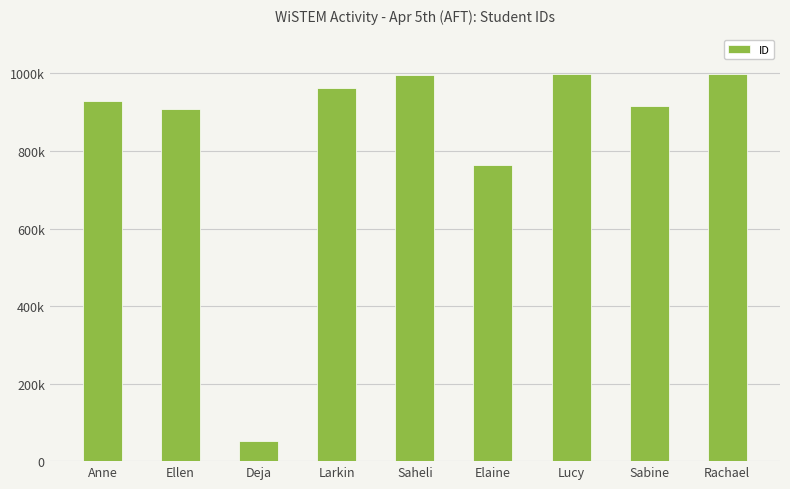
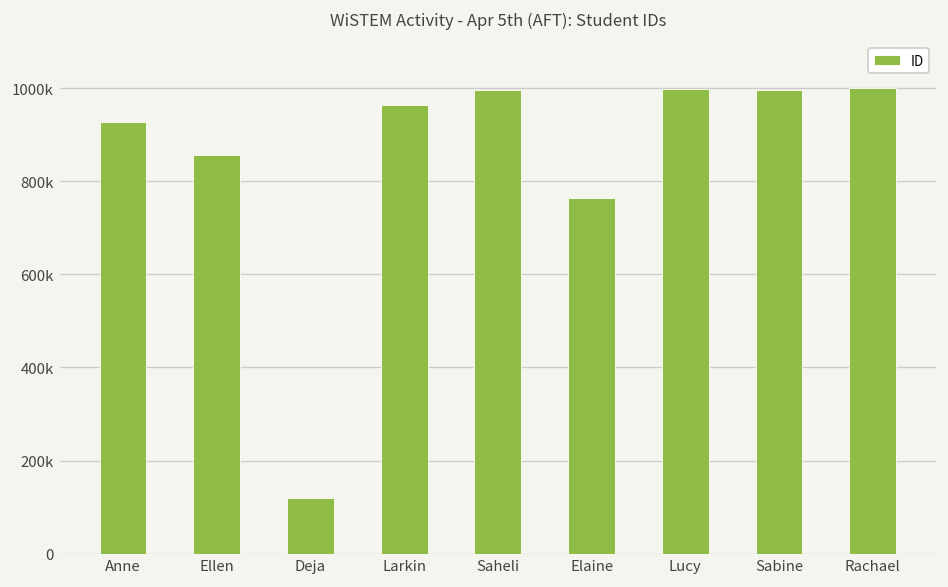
Ellen: 910000 -> 860000
Deja: 50000 -> 120000
Sabine: 920000 -> 1000000
